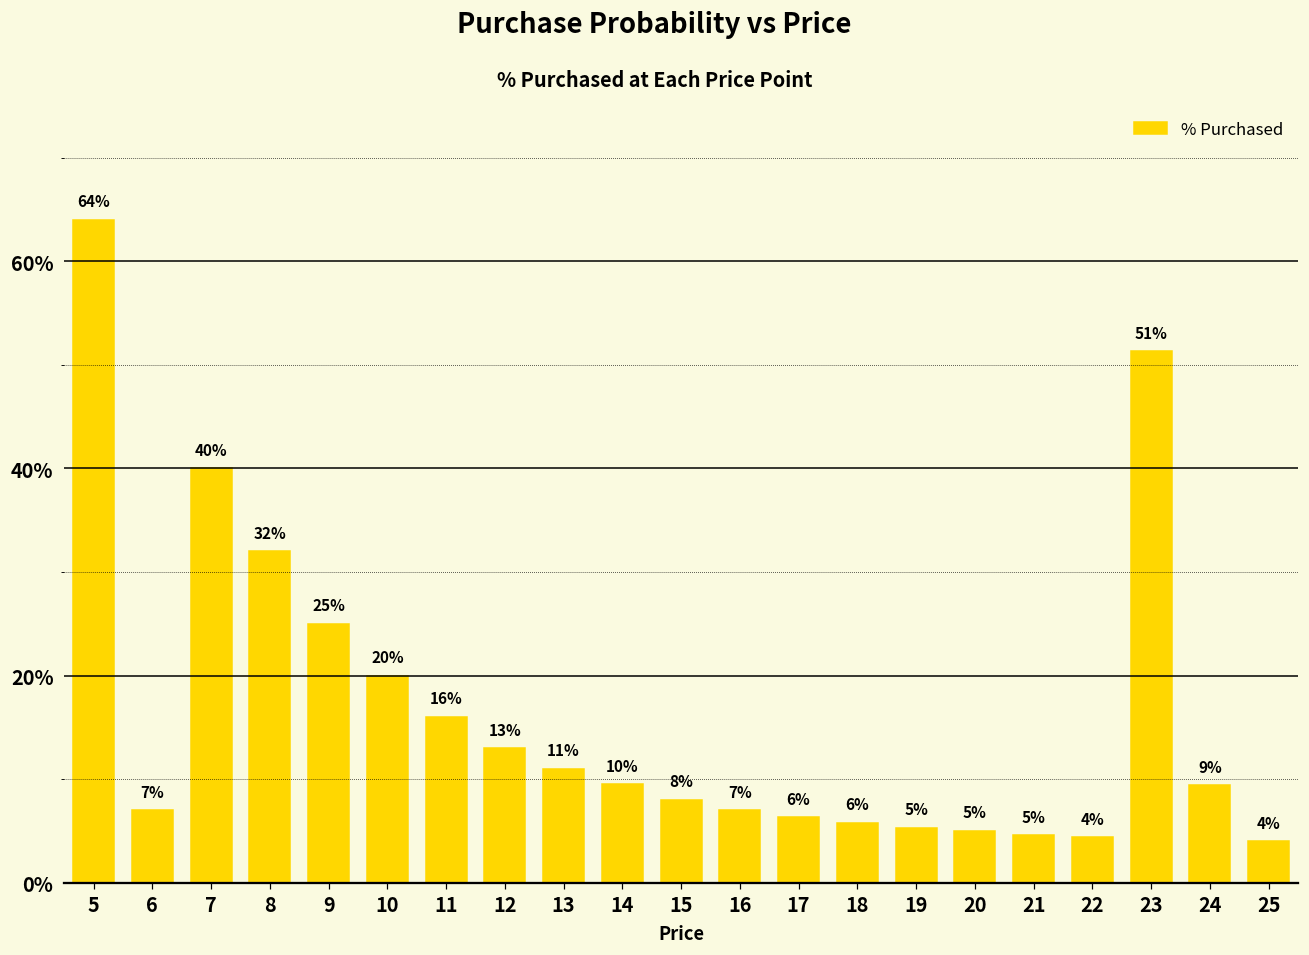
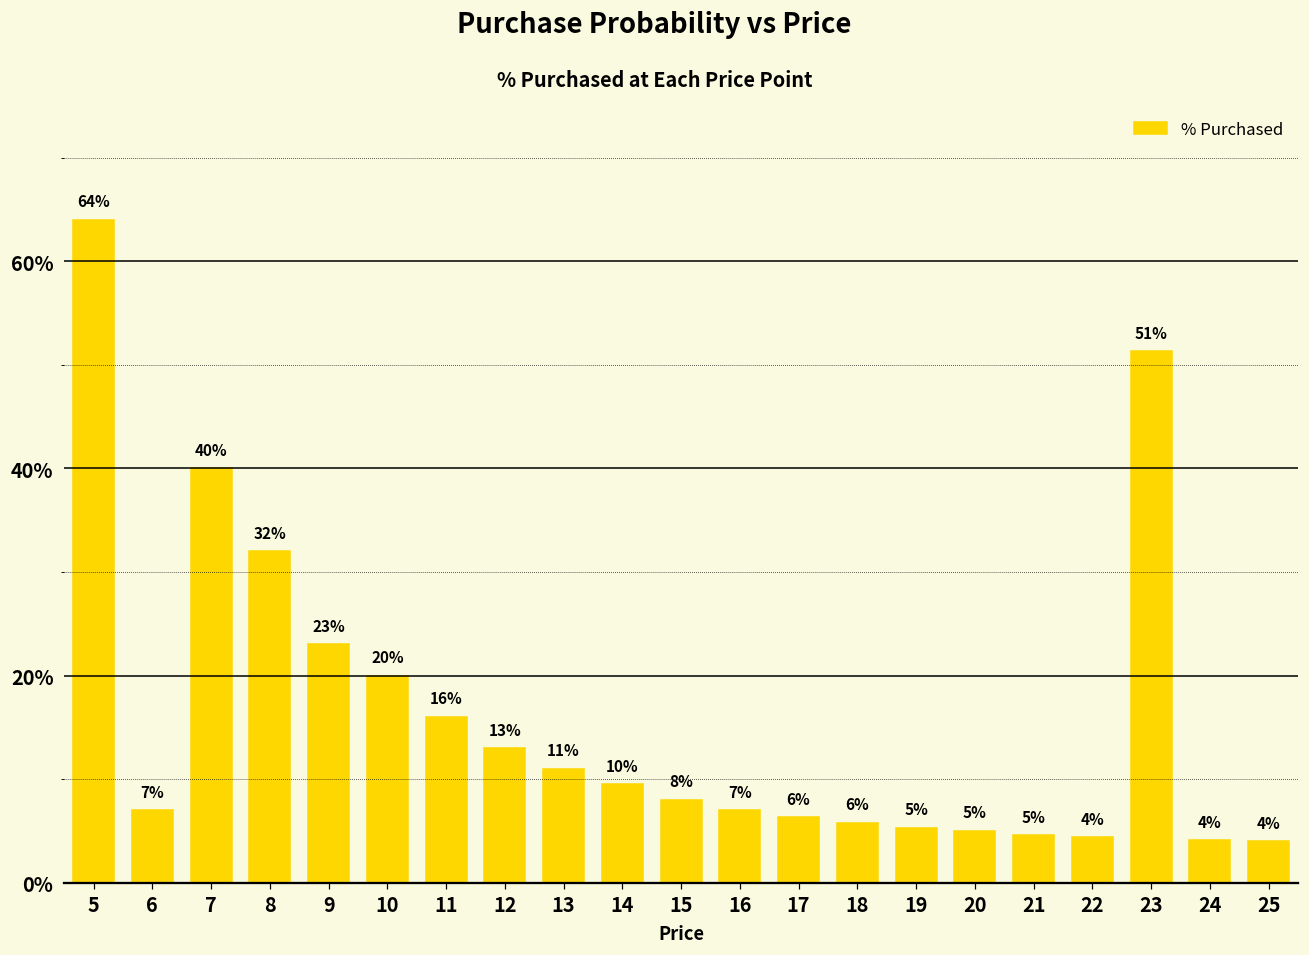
9: 25% -> 23%
24: 9% -> 4%
